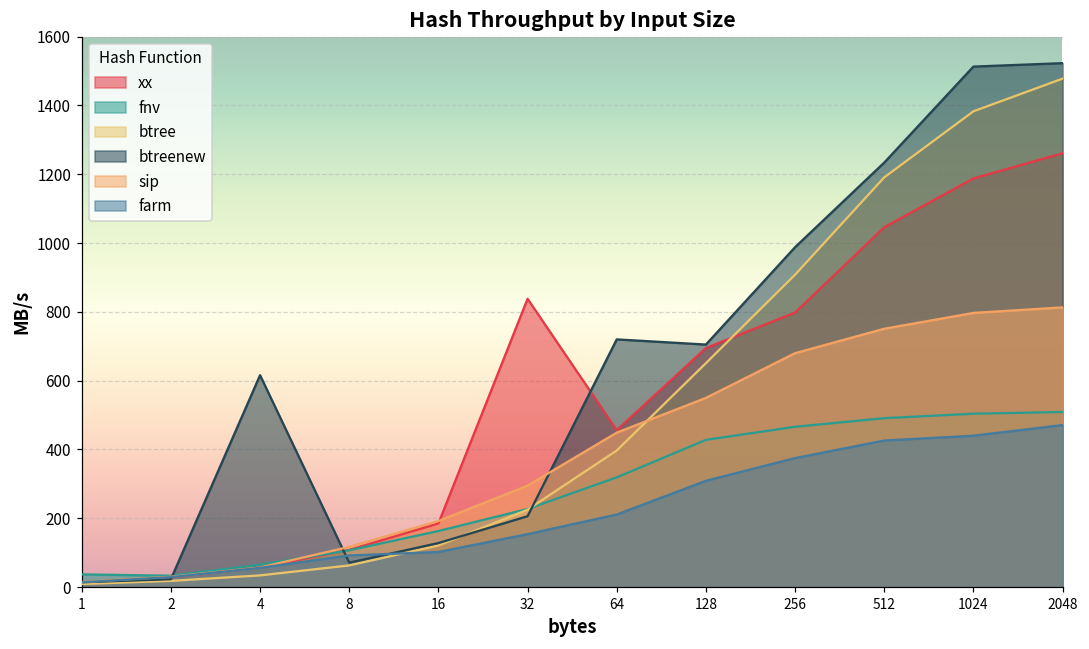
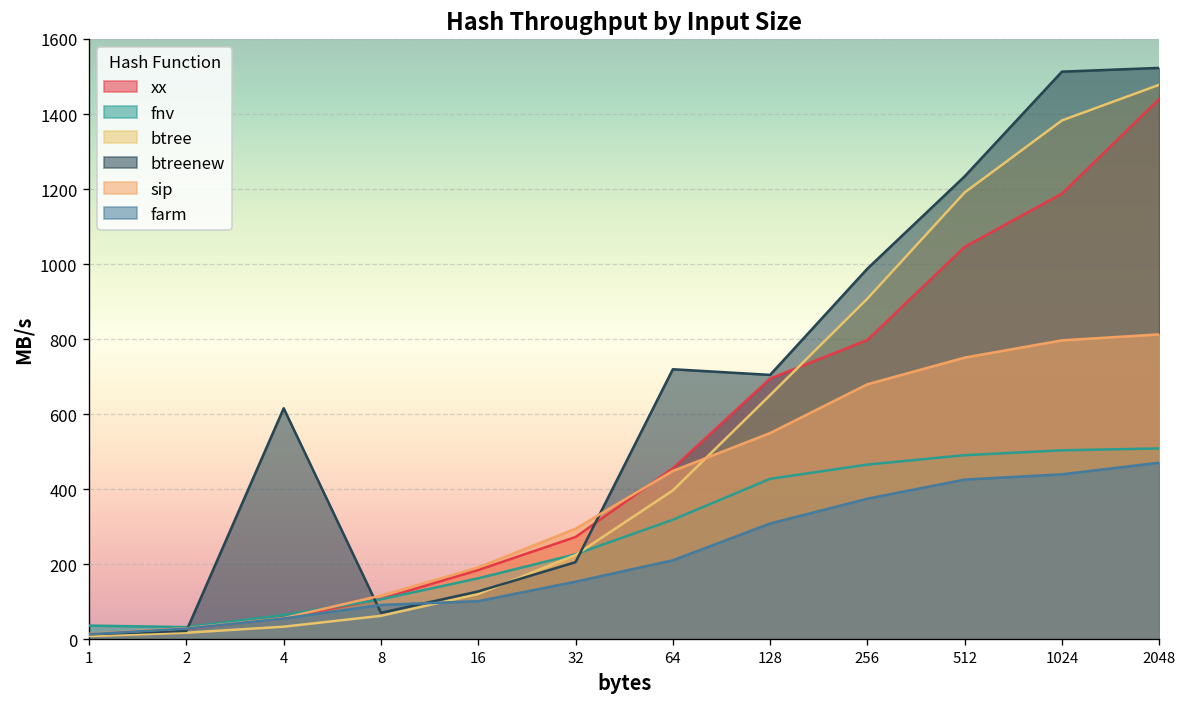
xx, 32: 840 -> 270
xx, 2048: 1260 -> 1440
